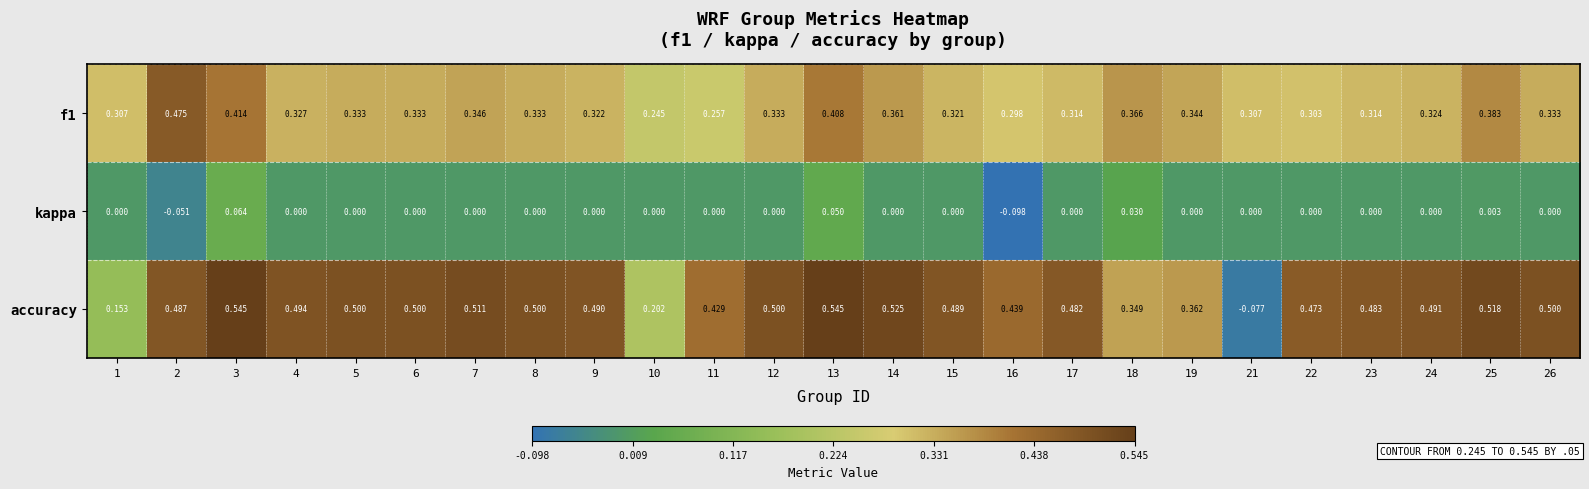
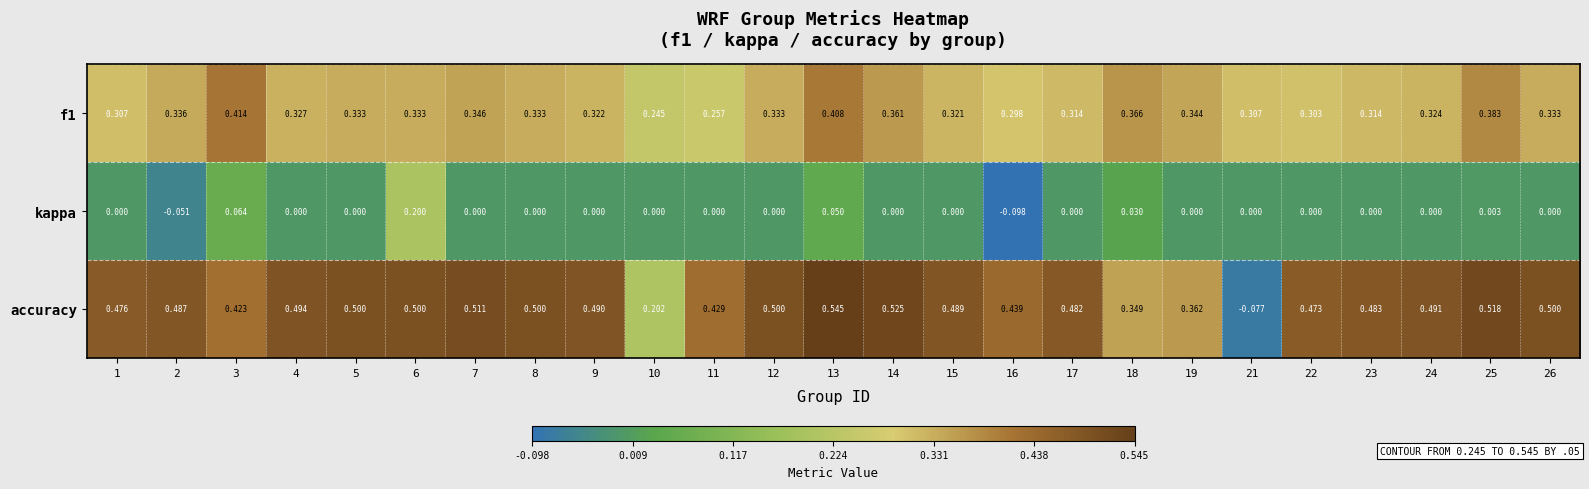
f1, 2: 0.475 -> 0.336
kappa, 6: 0.000 -> 0.200
accuracy, 1: 0.153 -> 0.476
accuracy, 3: 0.545 -> 0.423
